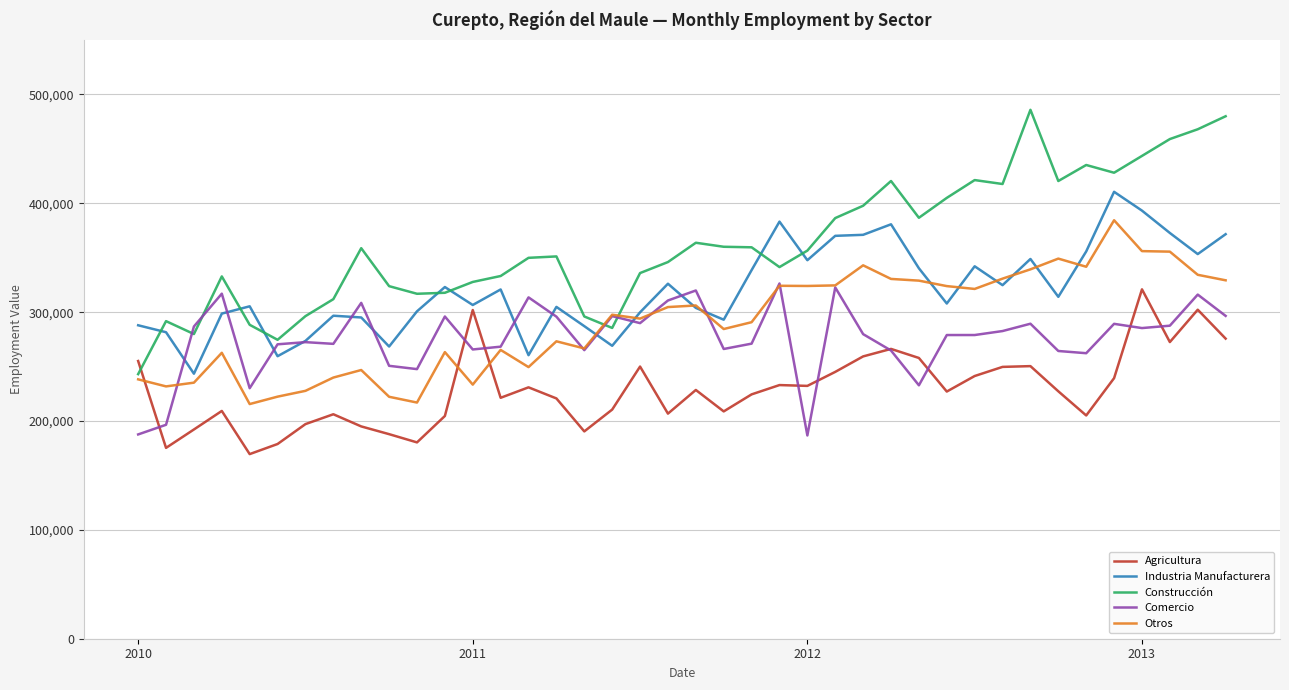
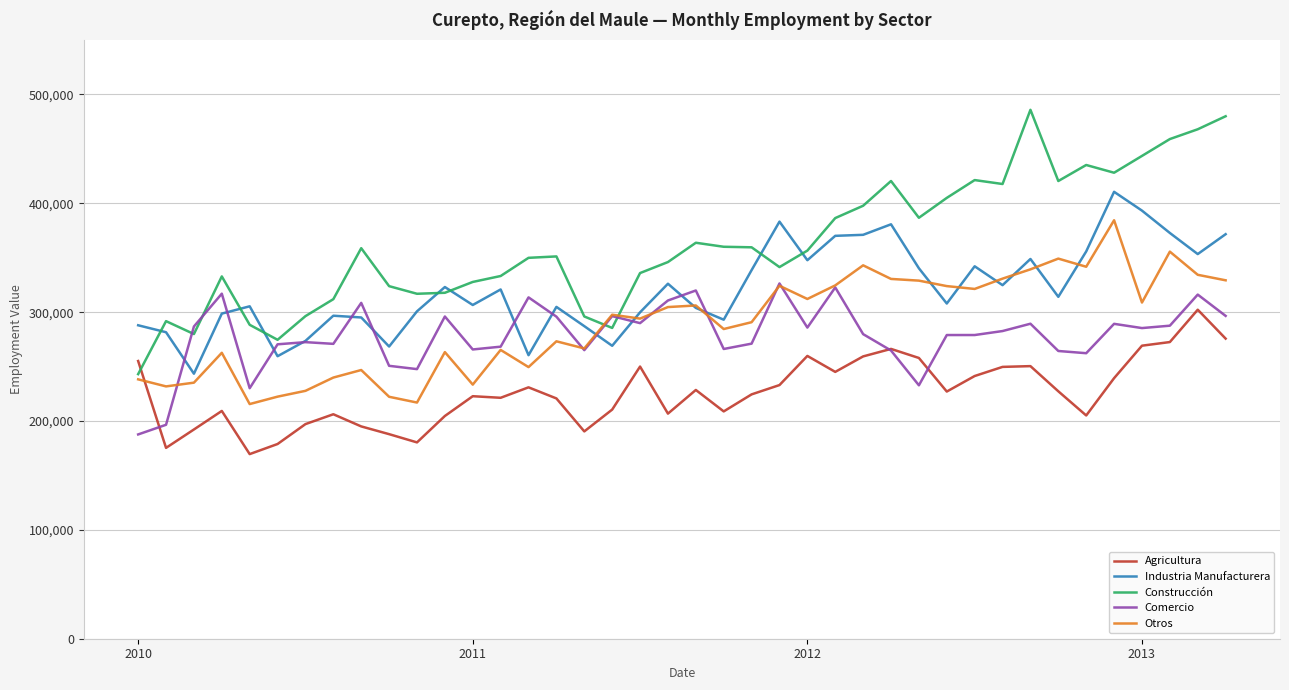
Agricultura, 2011: 302,000 -> 223,000
Agricultura, 2012: 232,000 -> 260,000
Comercio, 2012: 187,000 -> 286,000
Otros, 2012: 324,000 -> 312,000
Agricultura, 2013: 321,000 -> 269,000
Otros, 2013: 356,000 -> 309,000
